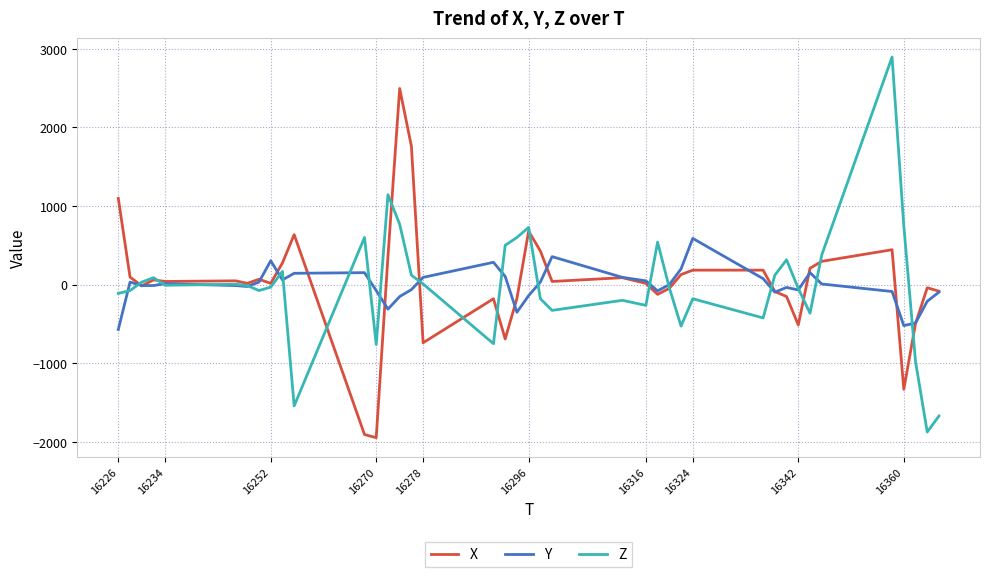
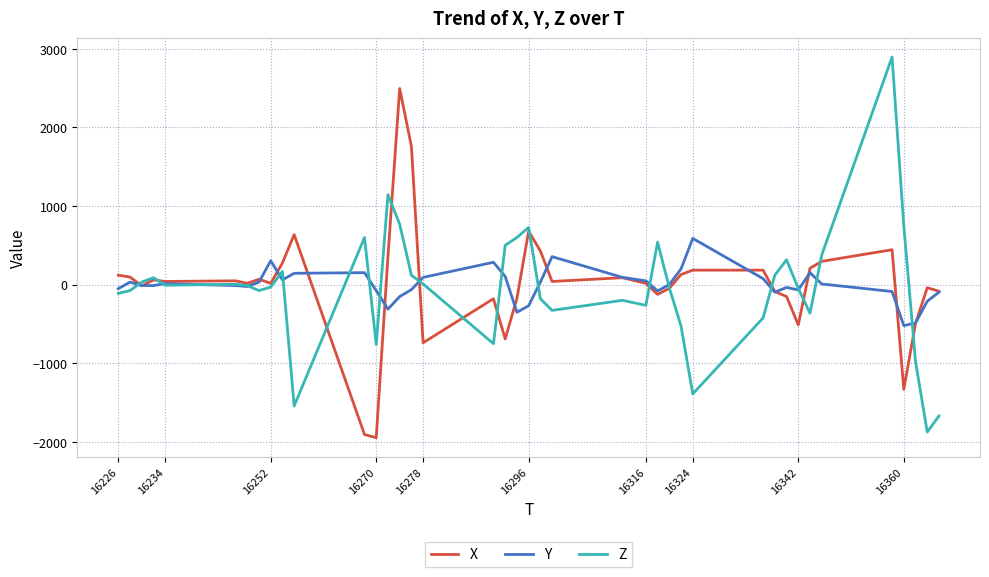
X, 16226: 1100 -> 100
Y, 16226: -600 -> -100
Y, 16296: -100 -> -300
Z, 16324: -200 -> -1400
